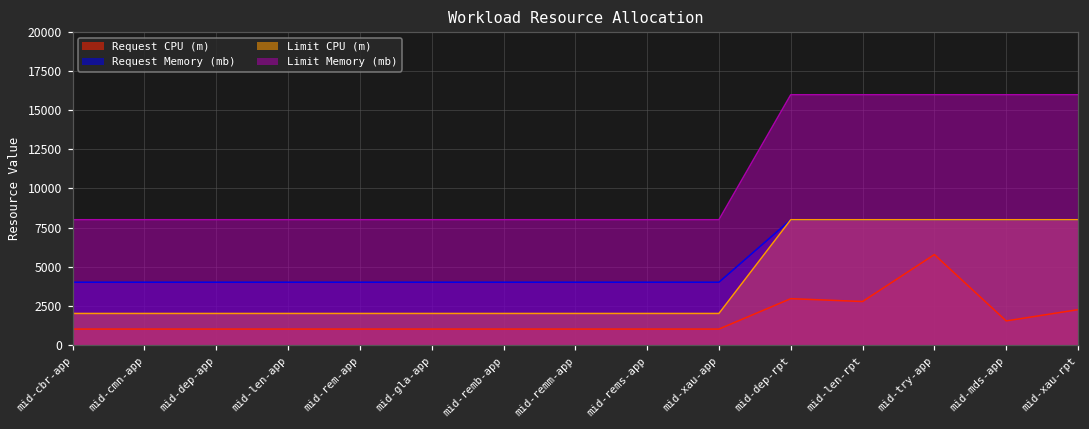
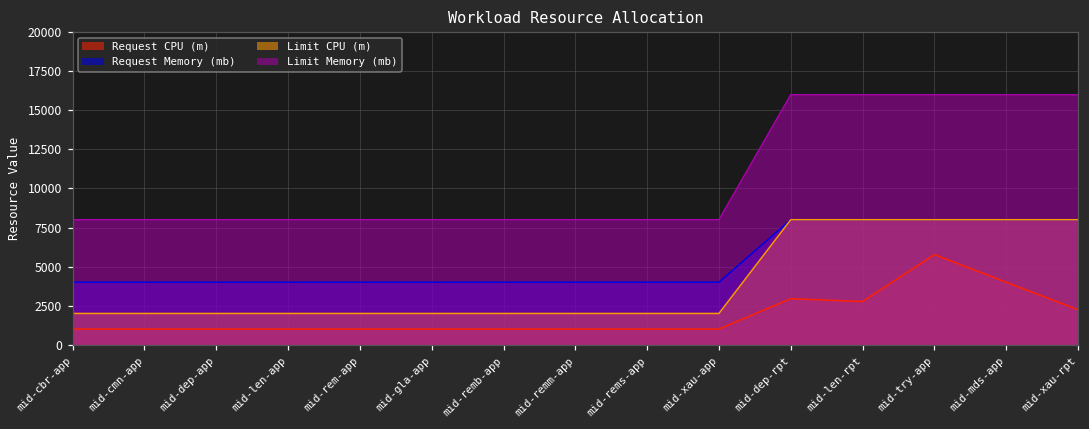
Request CPU (m), mid-mds-app: 1500 -> 4000
